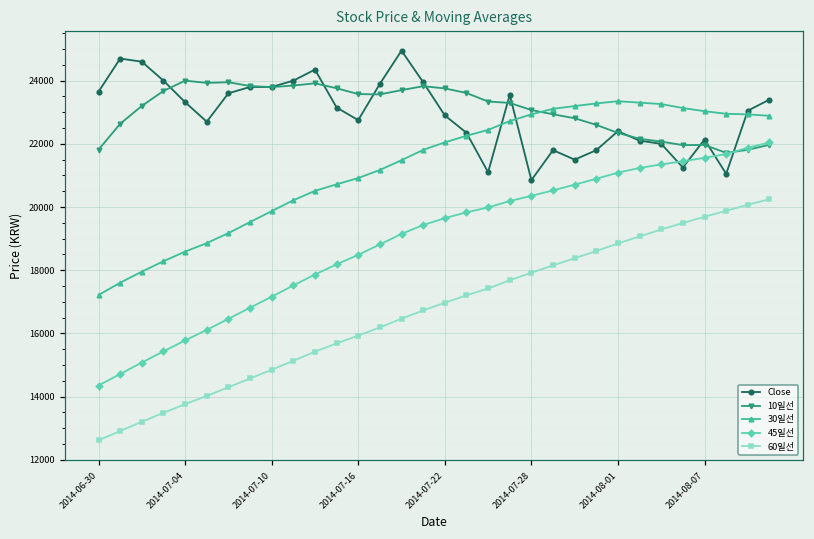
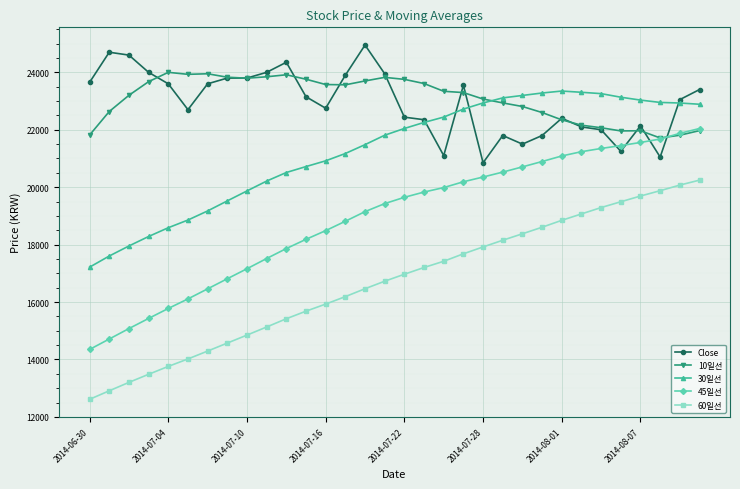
Close, 2014-07-04: 23300 -> 23600
Close, 2014-07-22: 22900 -> 22400
